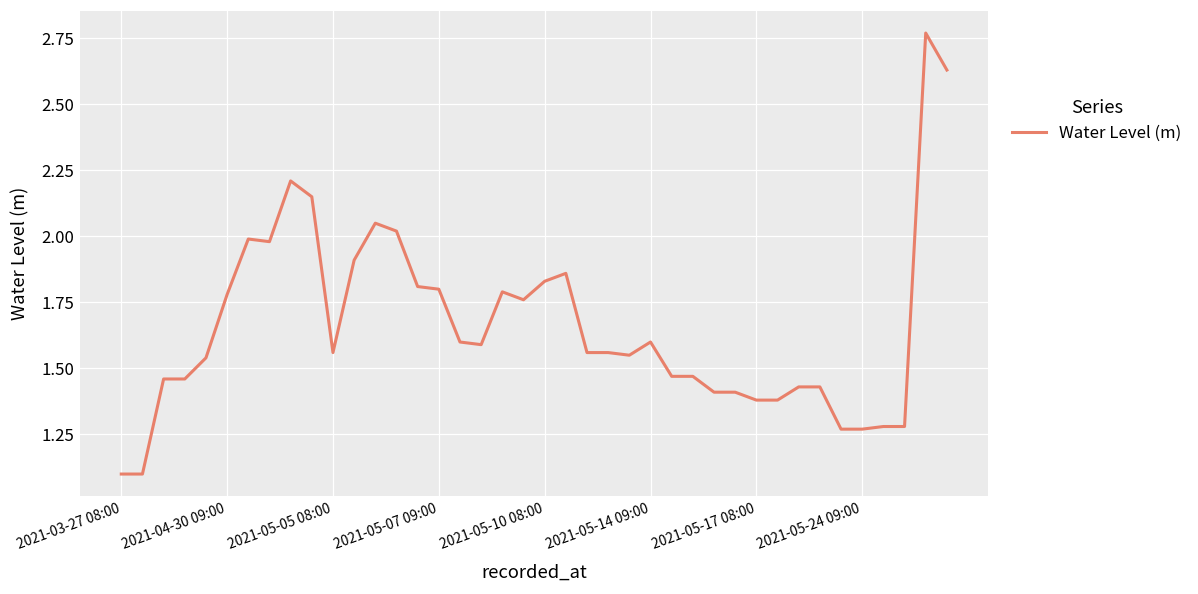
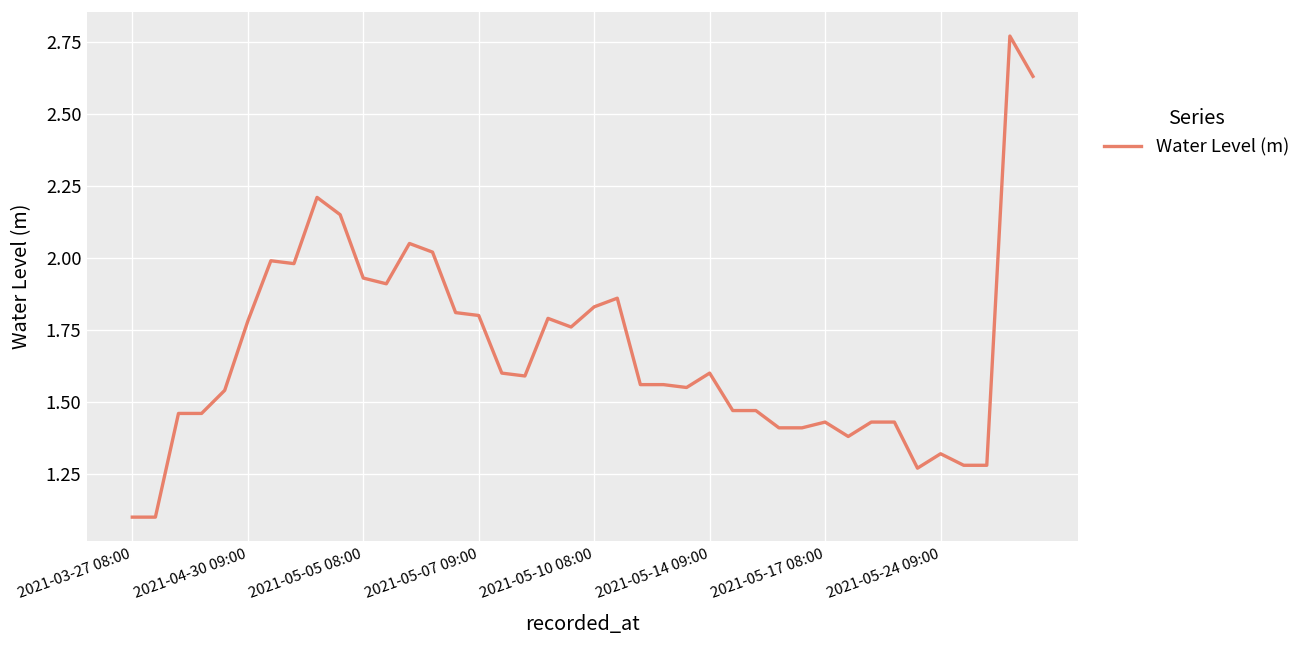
2021-05-05 08:00: 1.56 -> 1.93
2021-05-17 08:00: 1.38 -> 1.43
2021-05-24 09:00: 1.27 -> 1.32
